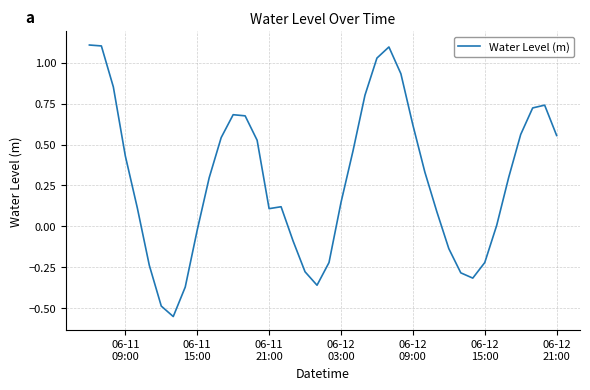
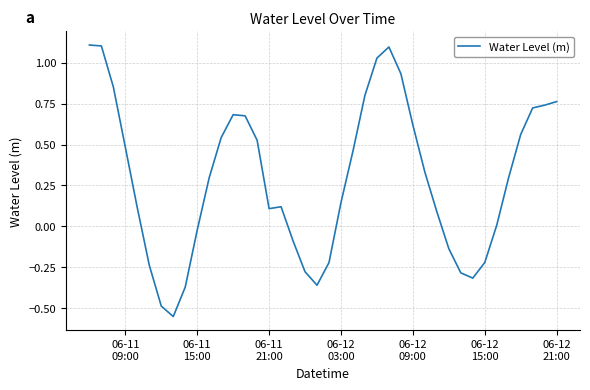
06-11 09:00: 0.43 -> 0.48
06-12 21:00: 0.56 -> 0.76
